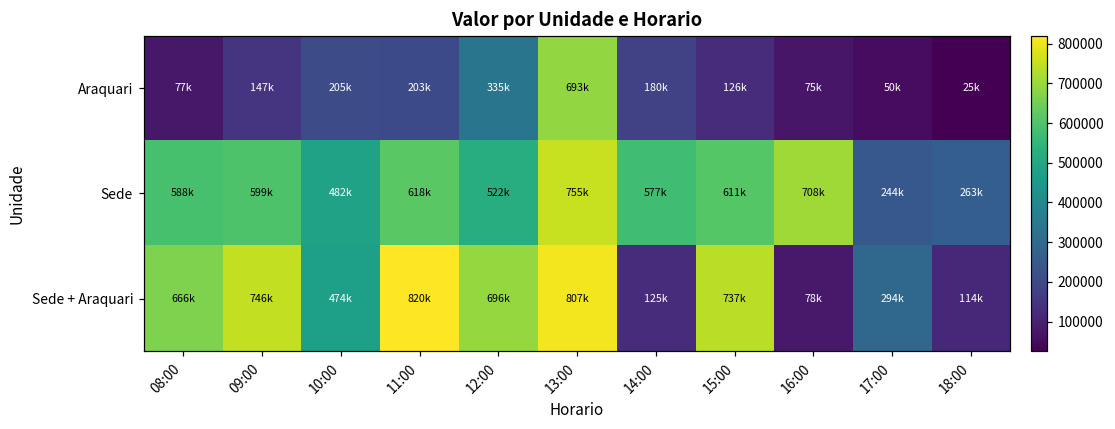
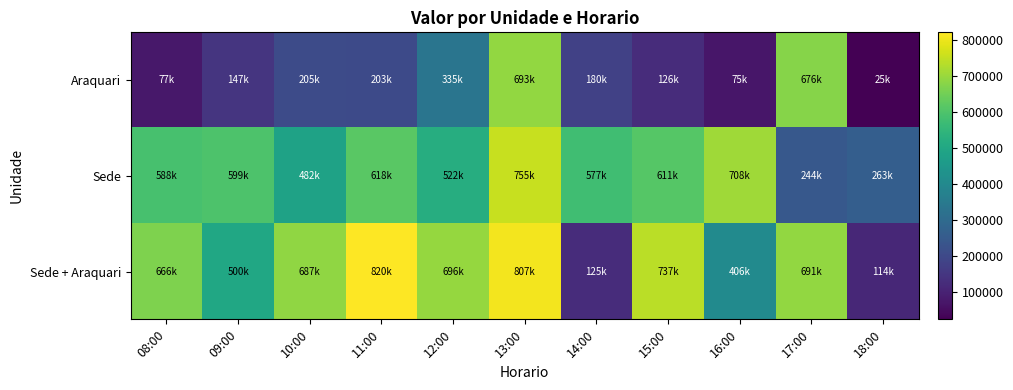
Araquari, 17:00: 50k -> 676k
Sede + Araquari, 09:00: 746k -> 500k
Sede + Araquari, 10:00: 474k -> 687k
Sede + Araquari, 16:00: 78k -> 406k
Sede + Araquari, 17:00: 294k -> 691k
